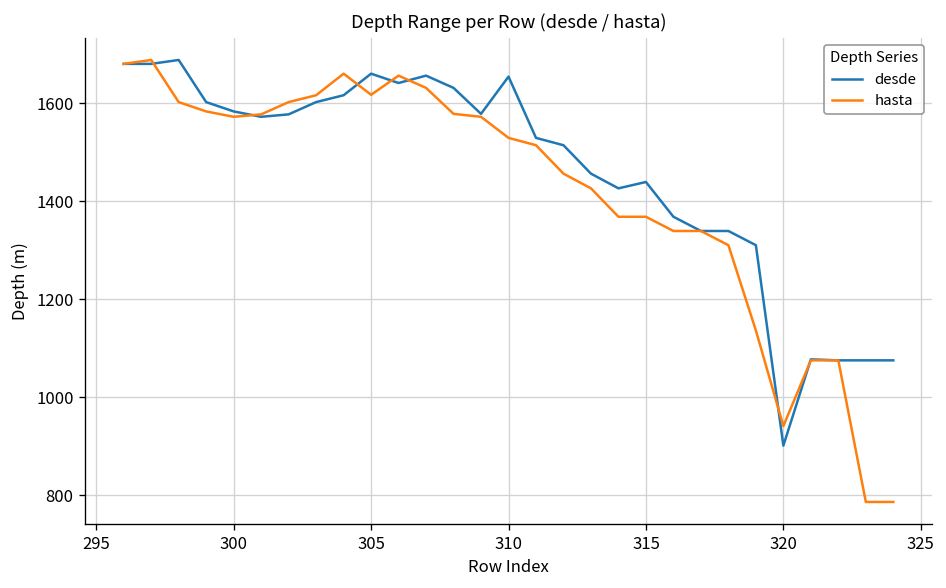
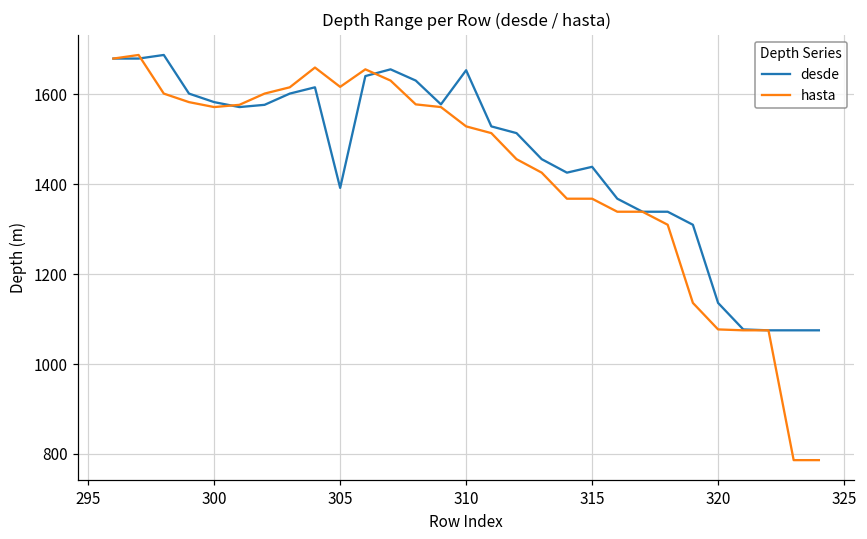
desde, 305: 1660 -> 1390
desde, 320: 900 -> 1140
hasta, 320: 940 -> 1080
